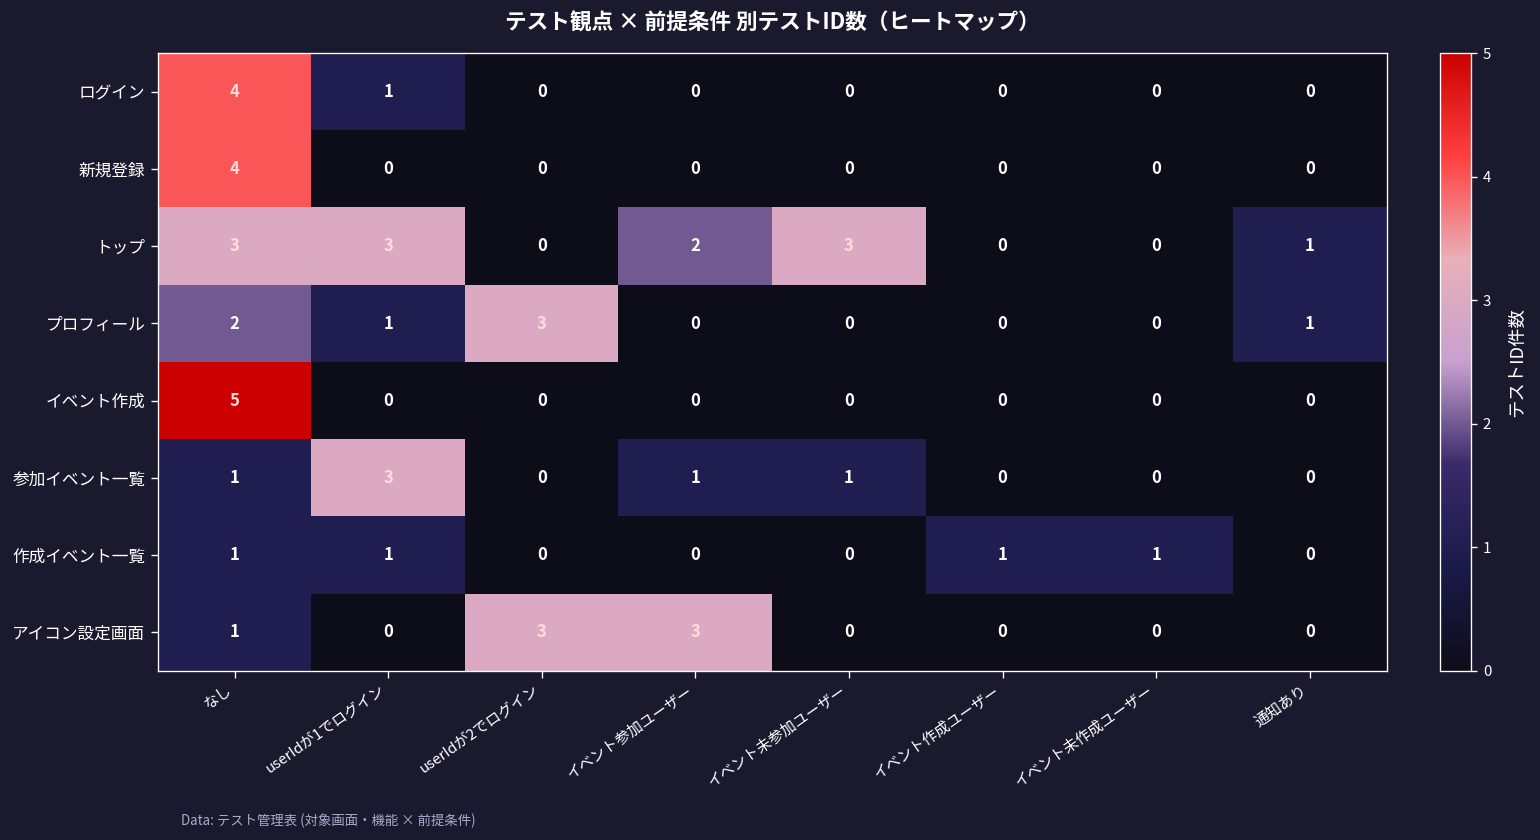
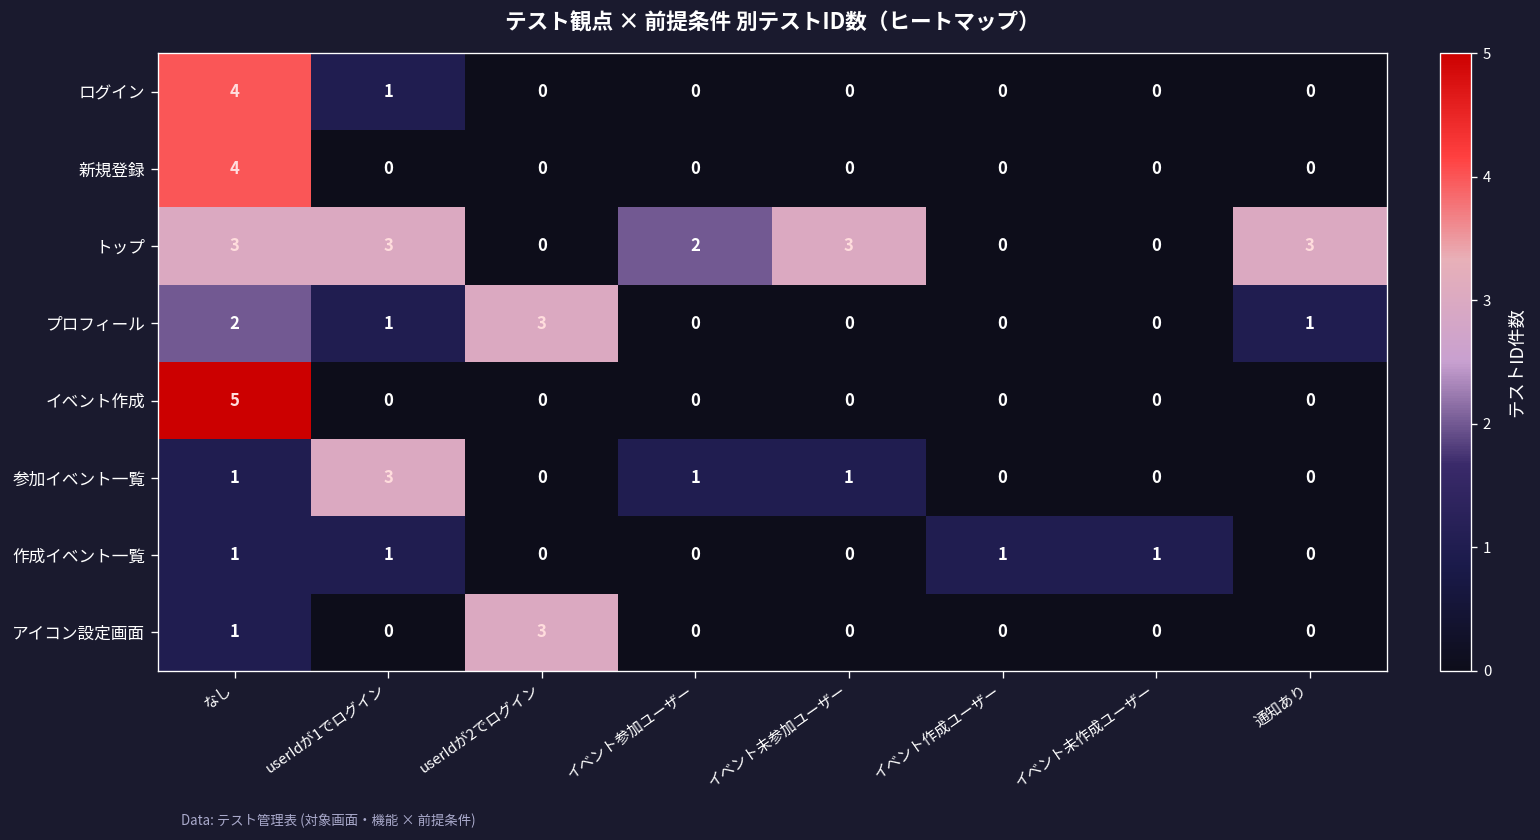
トップ, 通知あり: 1 -> 3
アイコン設定画面, イベント参加ユーザー: 3 -> 0
